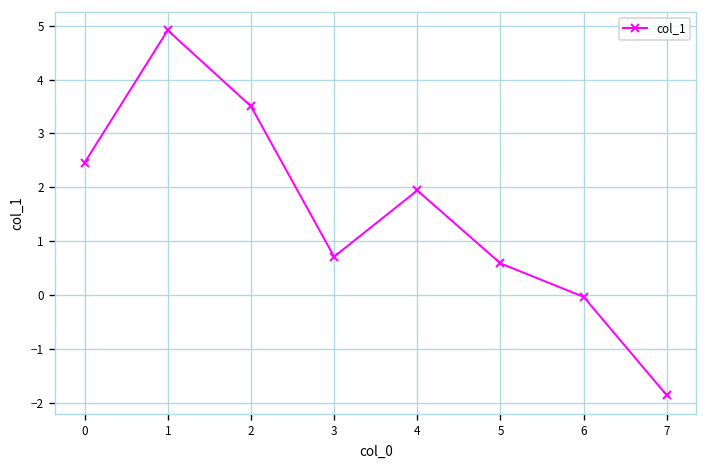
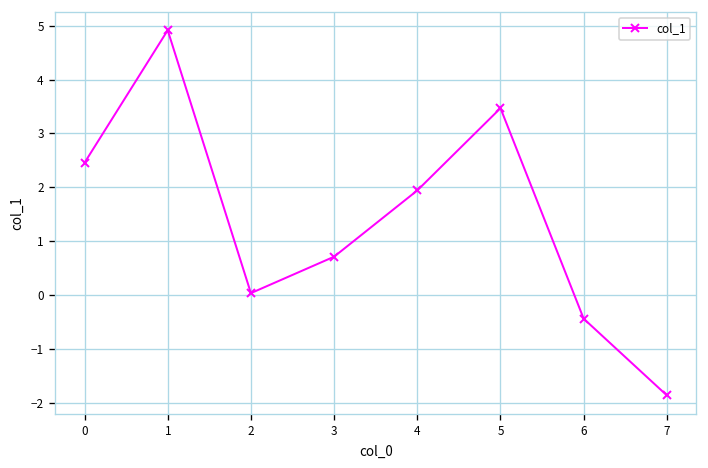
2: 3.5 -> 0.0
5: 0.6 -> 3.5
6: 0.0 -> -0.4
